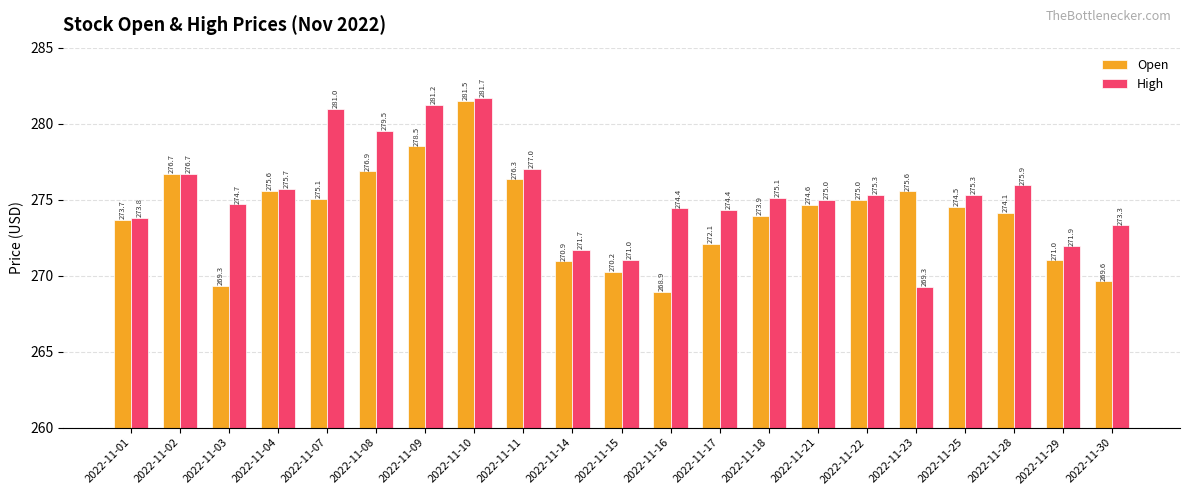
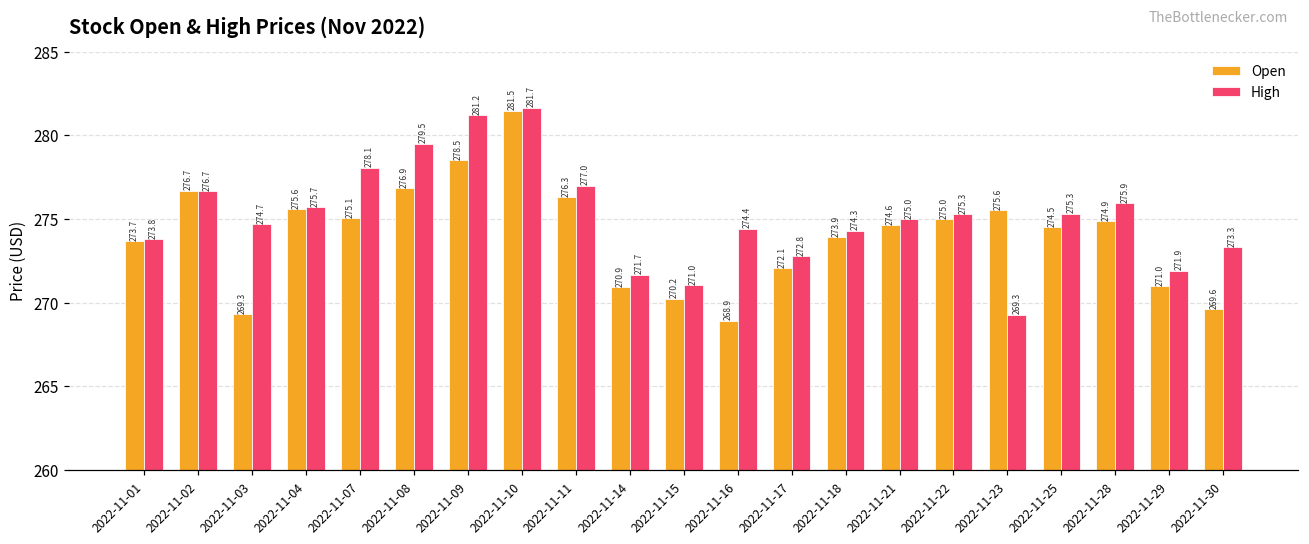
High, 2022-11-07: 281.0 -> 278.1
High, 2022-11-17: 274.4 -> 272.8
High, 2022-11-18: 275.1 -> 274.3
Open, 2022-11-28: 274.1 -> 274.9
